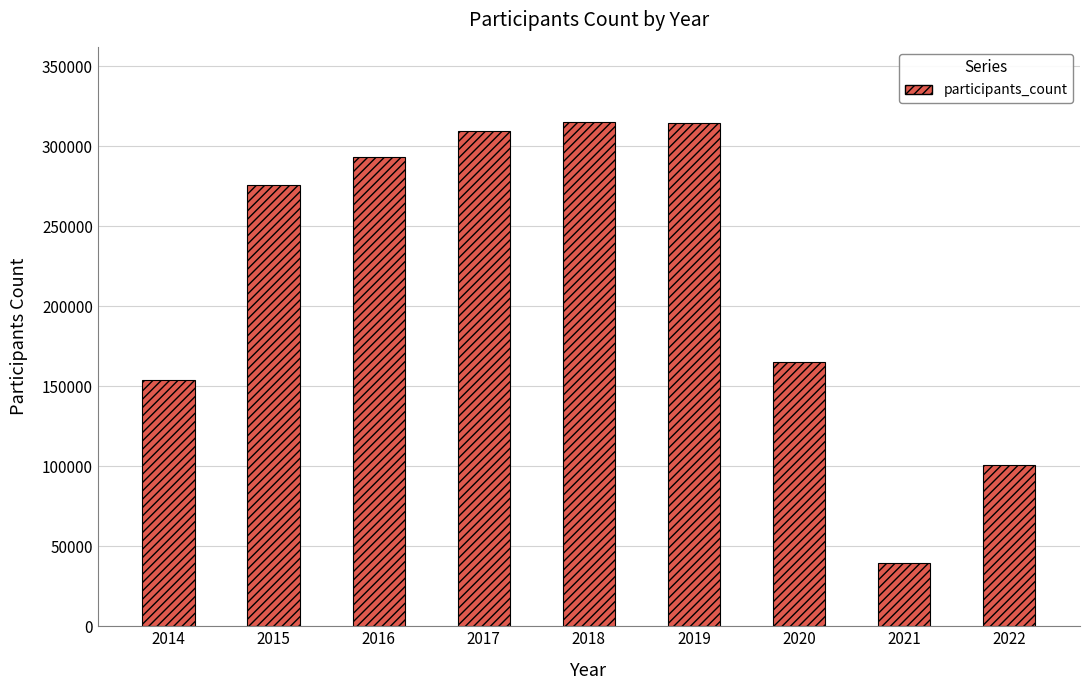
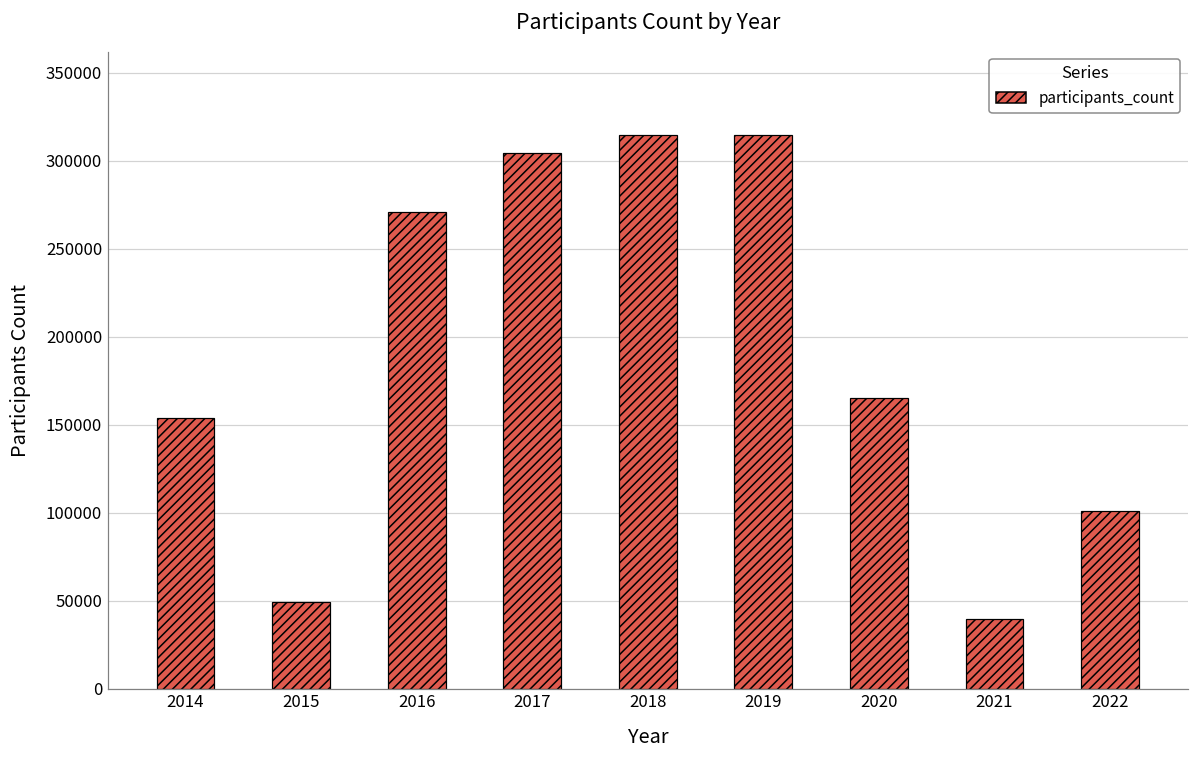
2015: 276000 -> 50000
2016: 293000 -> 271000
2017: 310000 -> 304000
